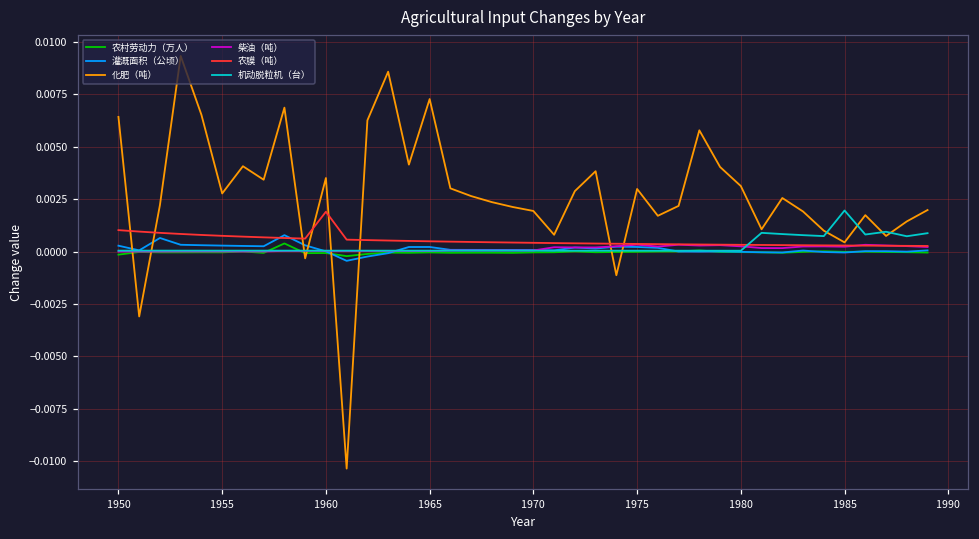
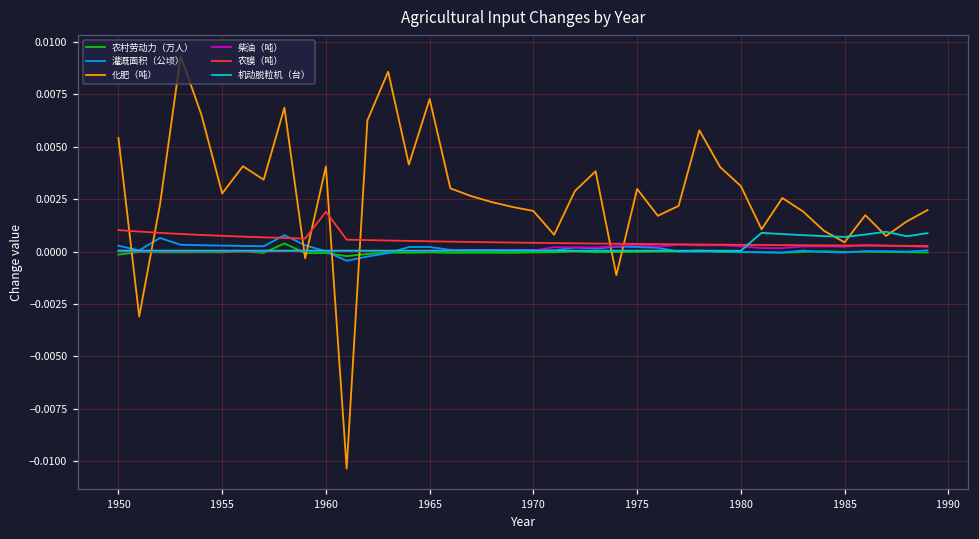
化肥（吨）, 1950: 0.0064 -> 0.0054
化肥（吨）, 1960: 0.0035 -> 0.0041
机动脱粒机（台）, 1985: 0.0020 -> 0.0007
